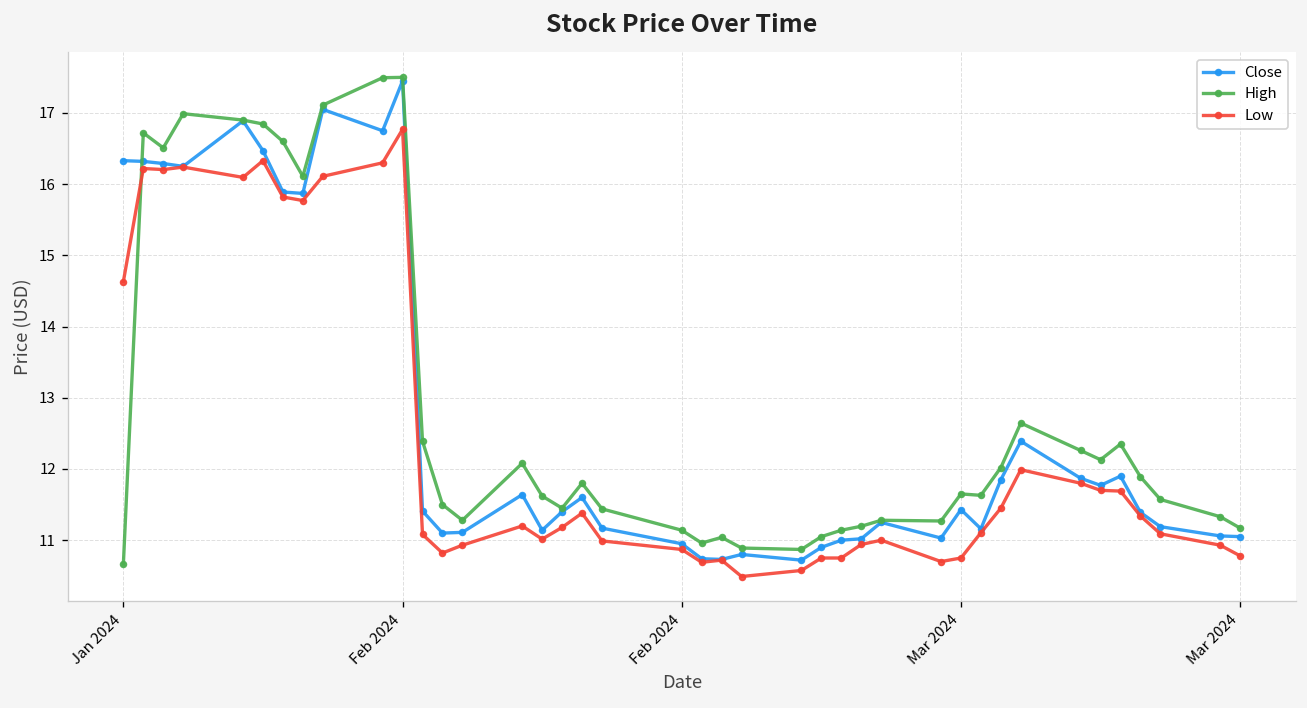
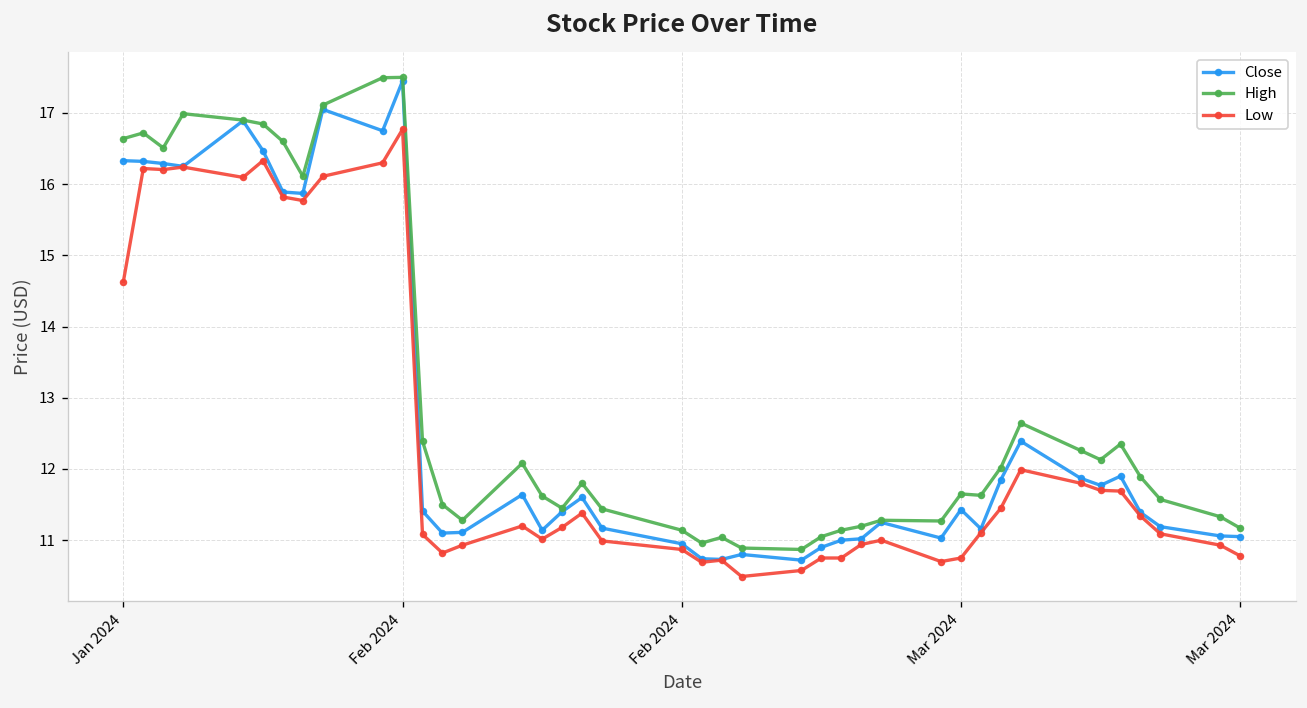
High, Jan 2024: 10.7 -> 16.6
